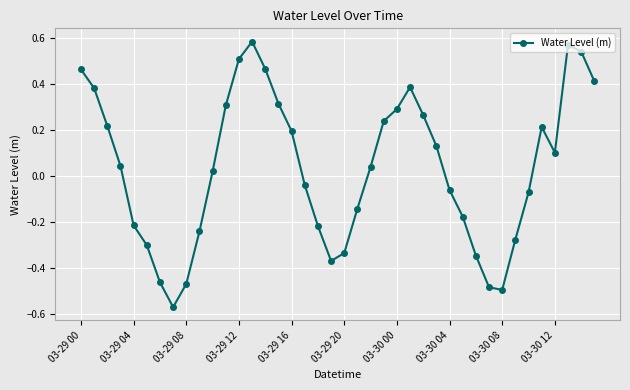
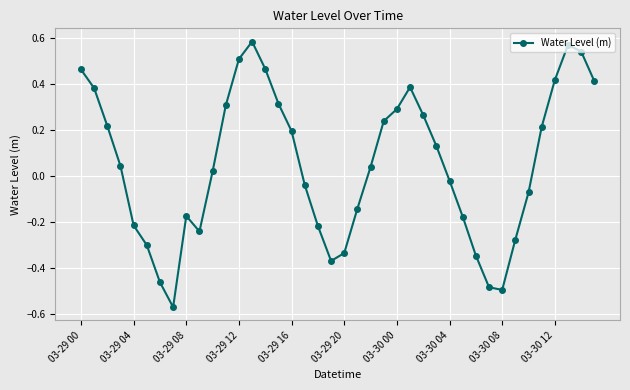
03-29 08: -0.47 -> -0.17
03-30 04: -0.06 -> -0.02
03-30 12: 0.10 -> 0.42
